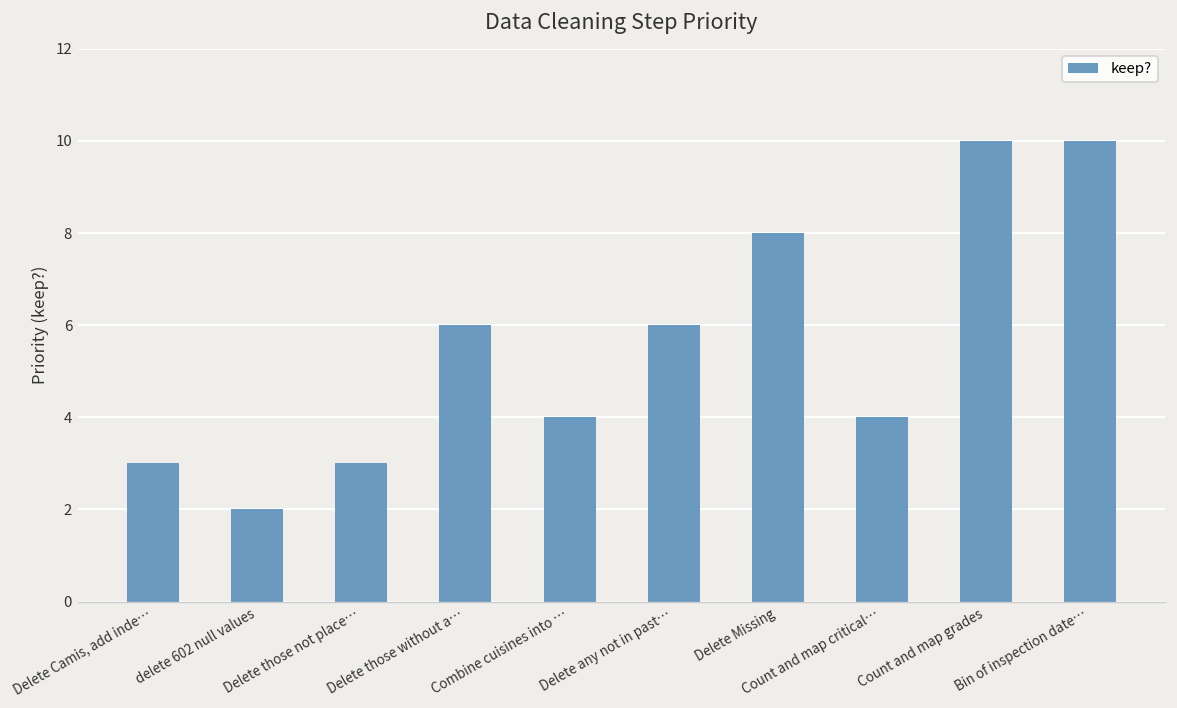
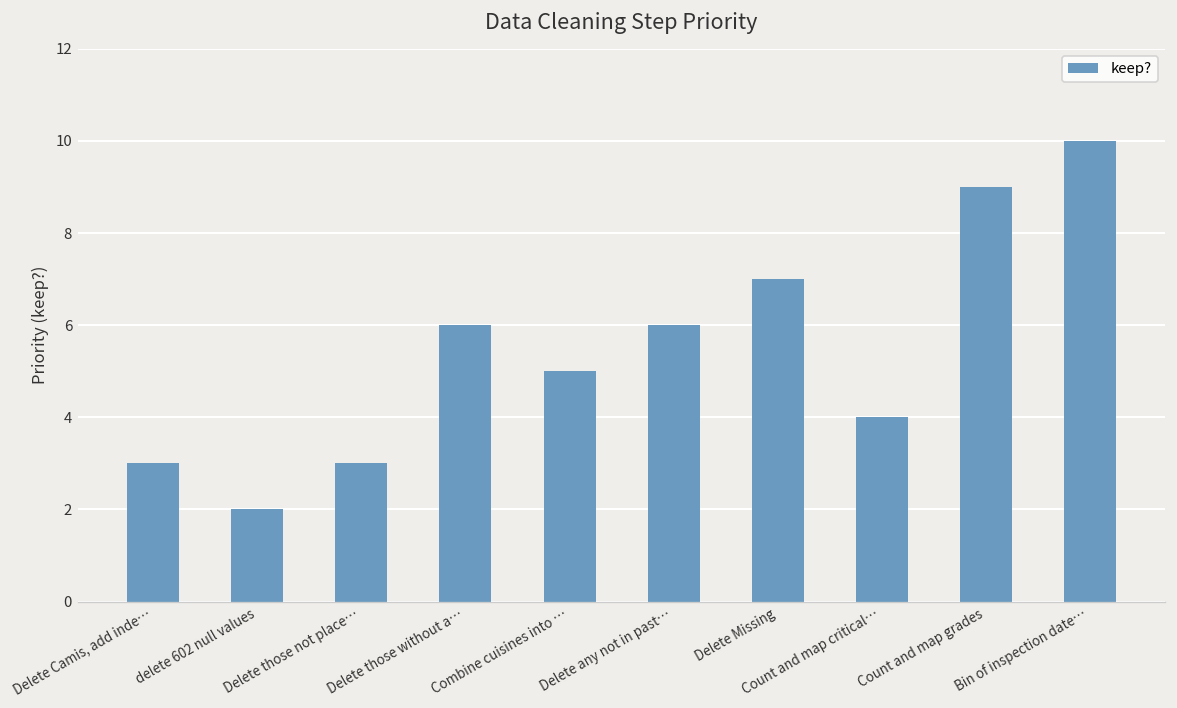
Combine cuisines into …: 4 -> 5
Delete Missing: 8 -> 7
Count and map grades: 10 -> 9
